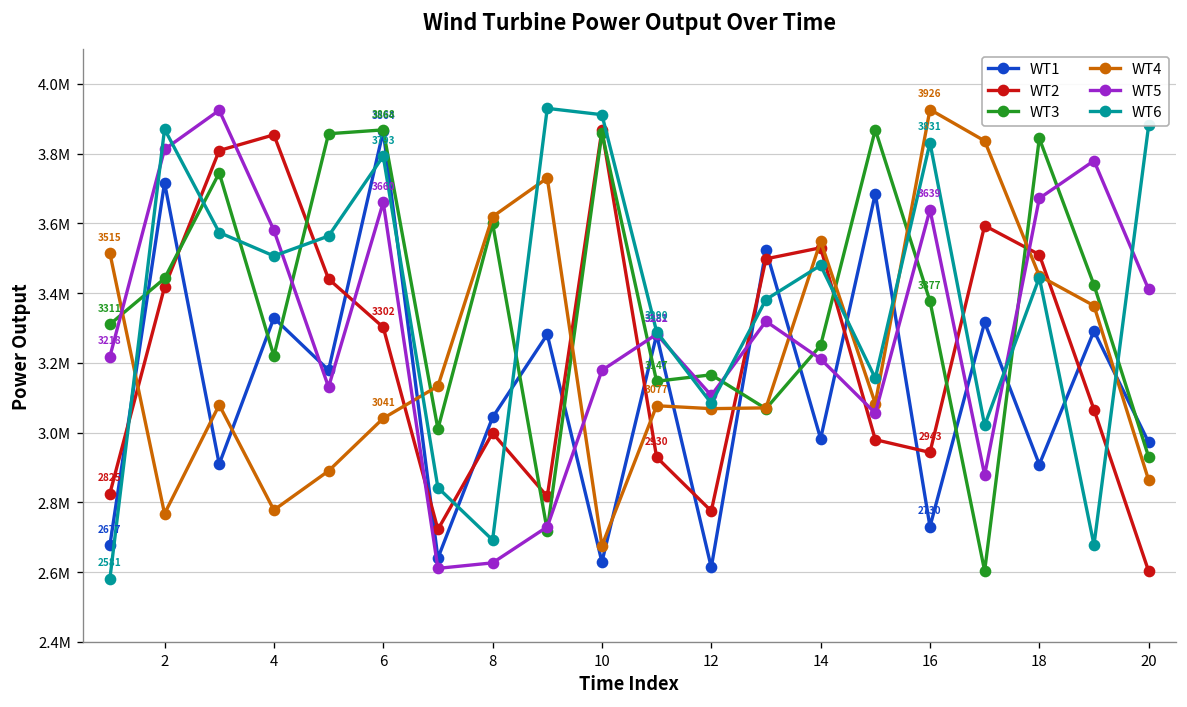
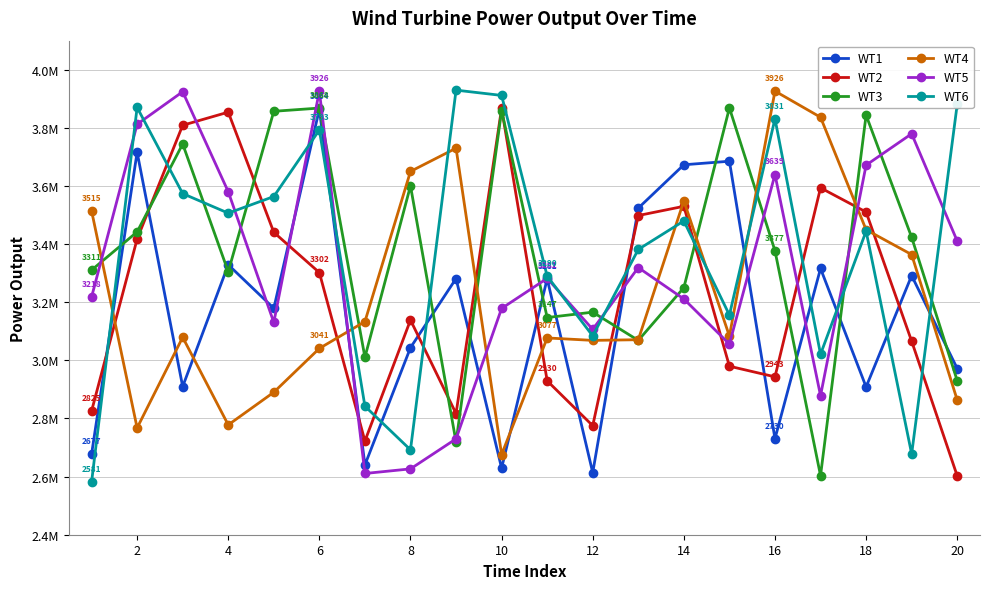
WT3, 4: 3220000 -> 3300000
WT5, 6: 3660 -> 3926
WT2, 8: 3000000 -> 3140000
WT4, 8: 3620000 -> 3650000
WT1, 14: 2980000 -> 3670000
